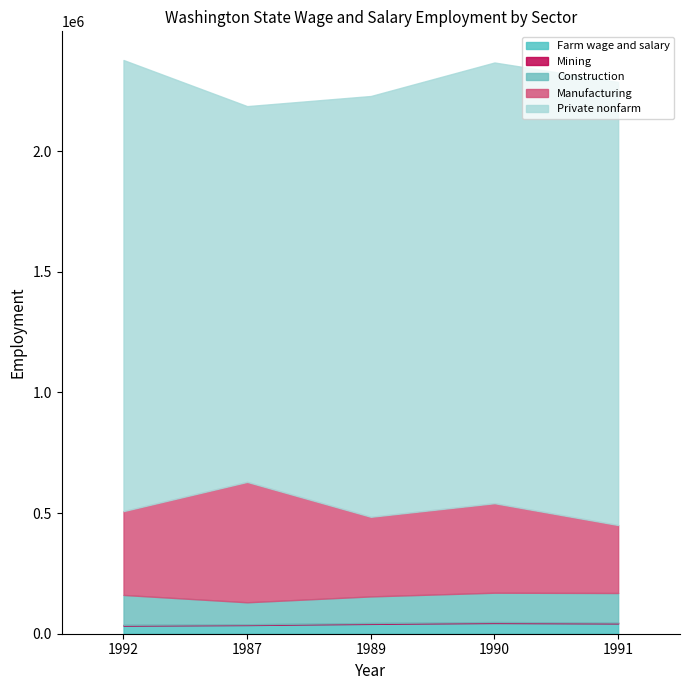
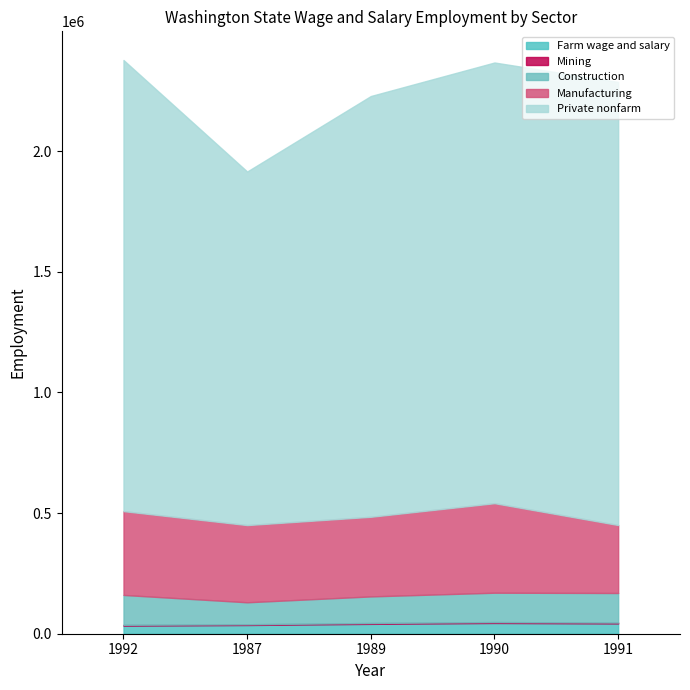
Manufacturing, 1987: 500000 -> 320000
Private nonfarm, 1987: 1560000 -> 1470000
